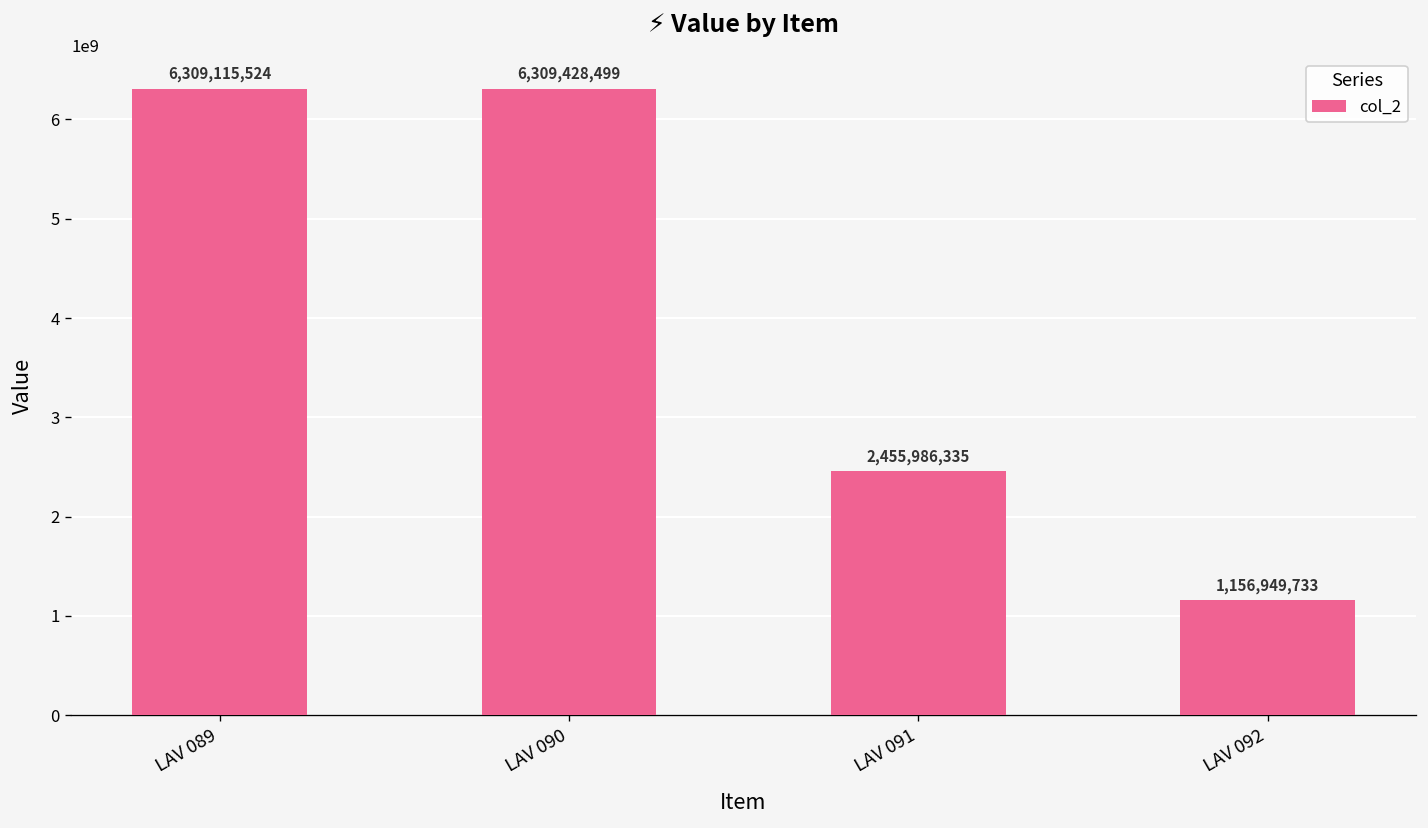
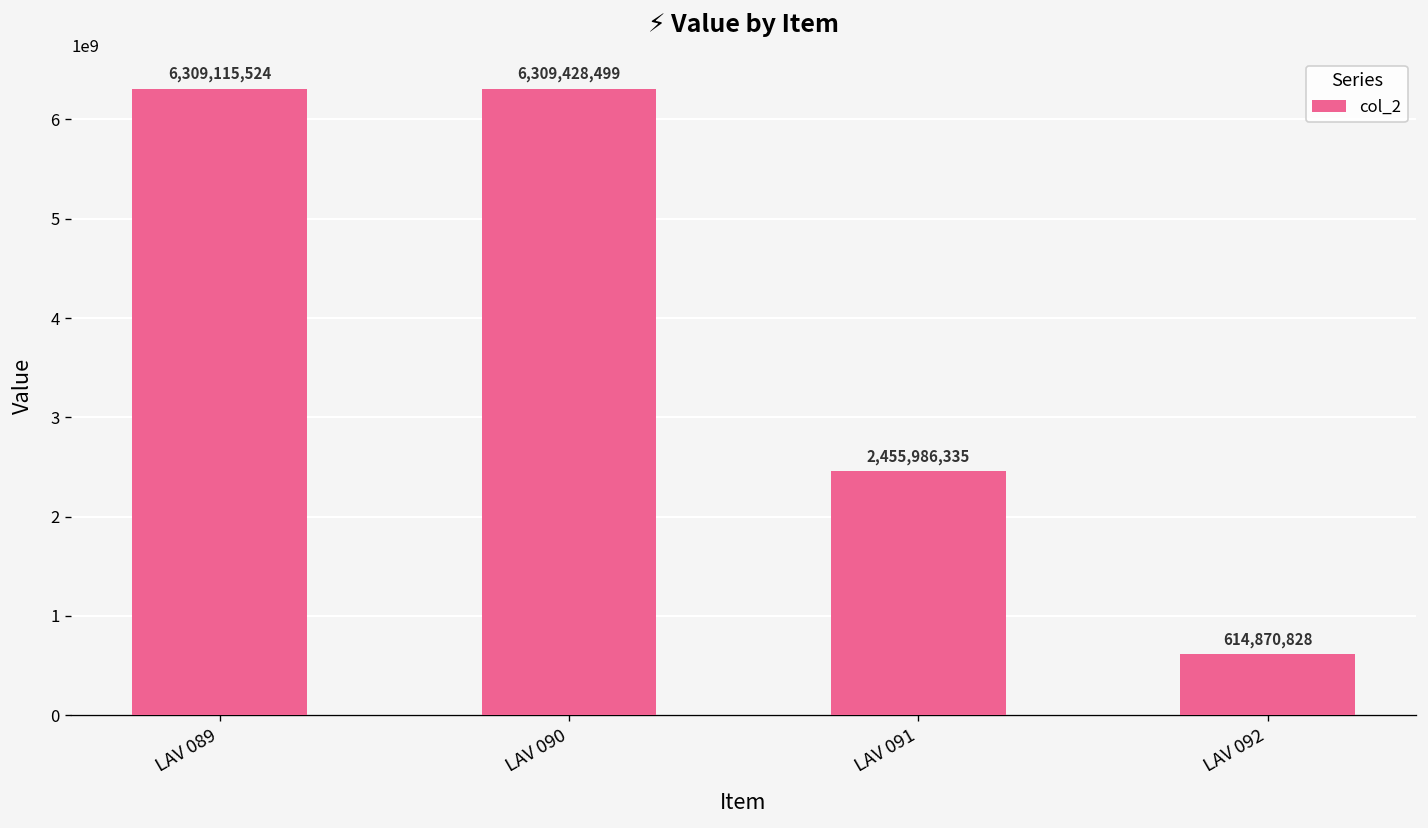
LAV 092: 1,156,949,733 -> 614,870,828
